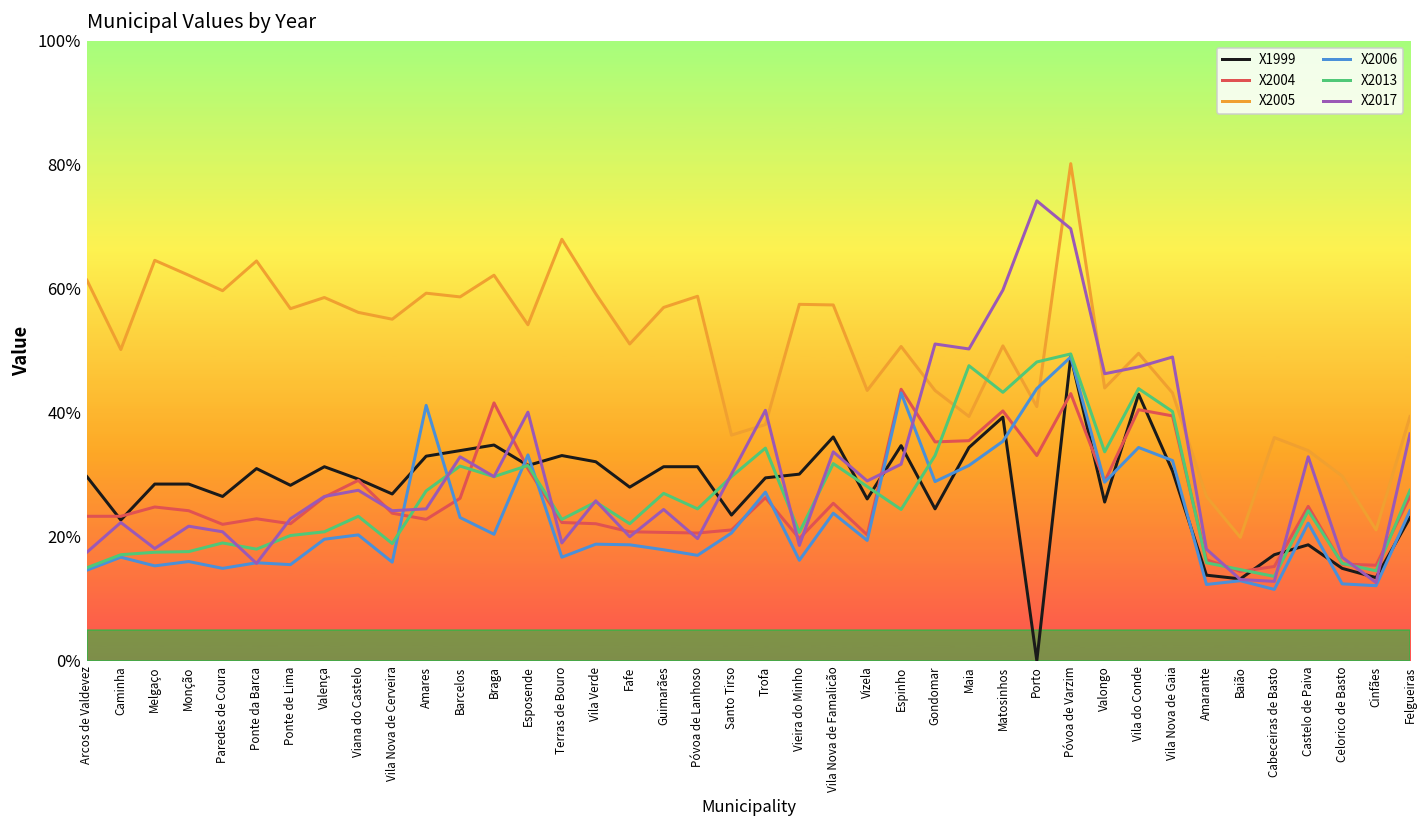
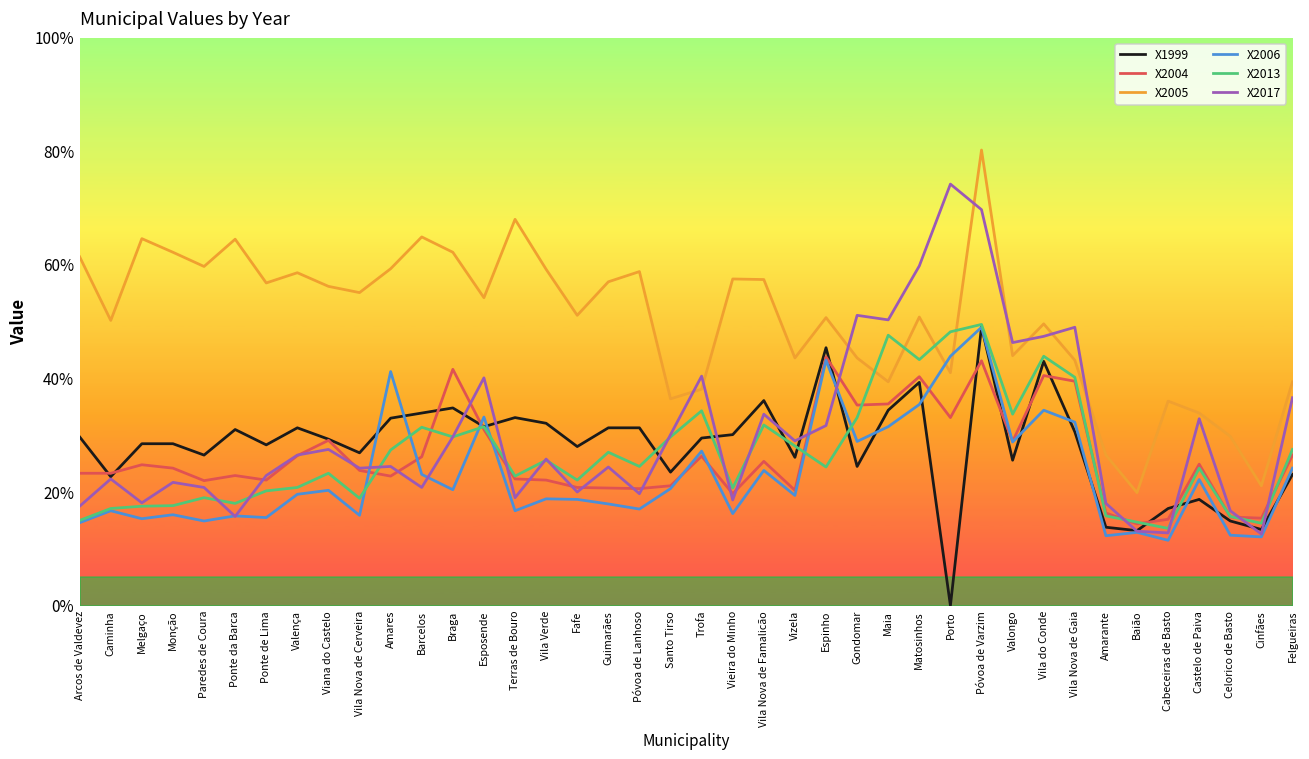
X2005, Barcelos: 59% -> 65%
X2017, Barcelos: 33% -> 21%
X1999, Espinho: 35% -> 45%
